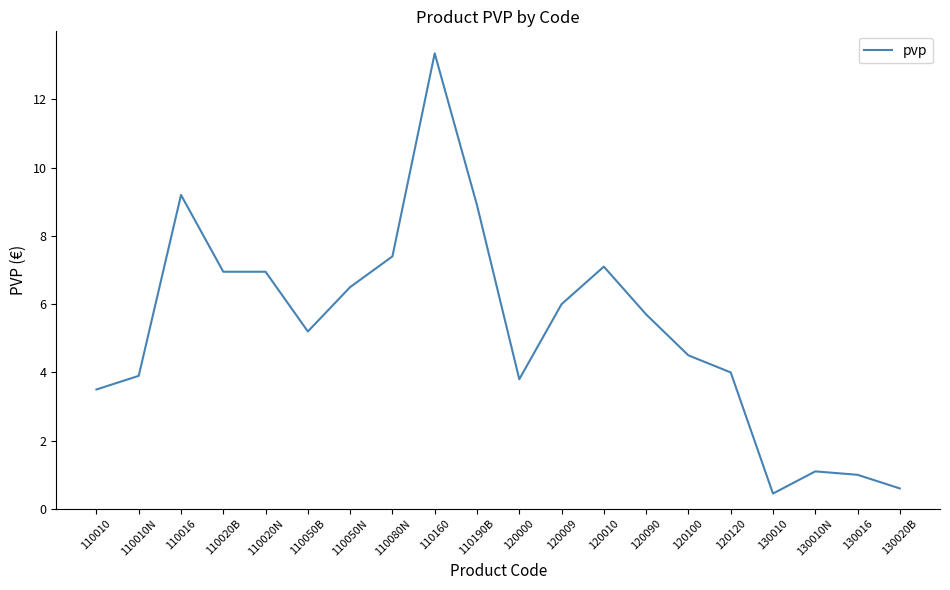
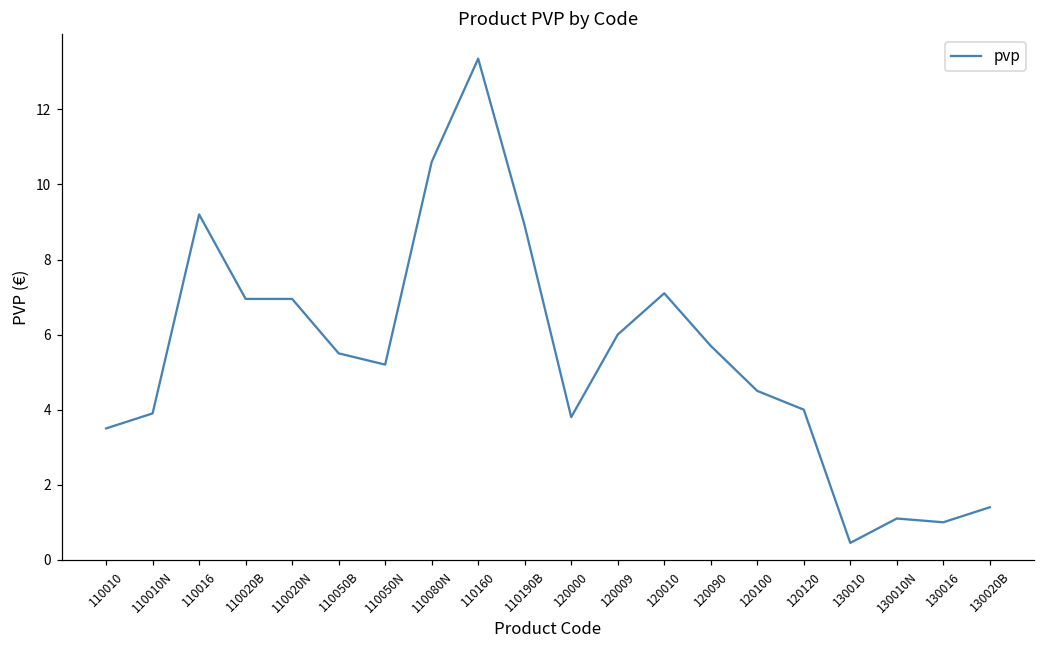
110050B: 5.2 -> 5.5
110050N: 6.5 -> 5.2
110080N: 7.4 -> 10.6
130020B: 0.6 -> 1.4
